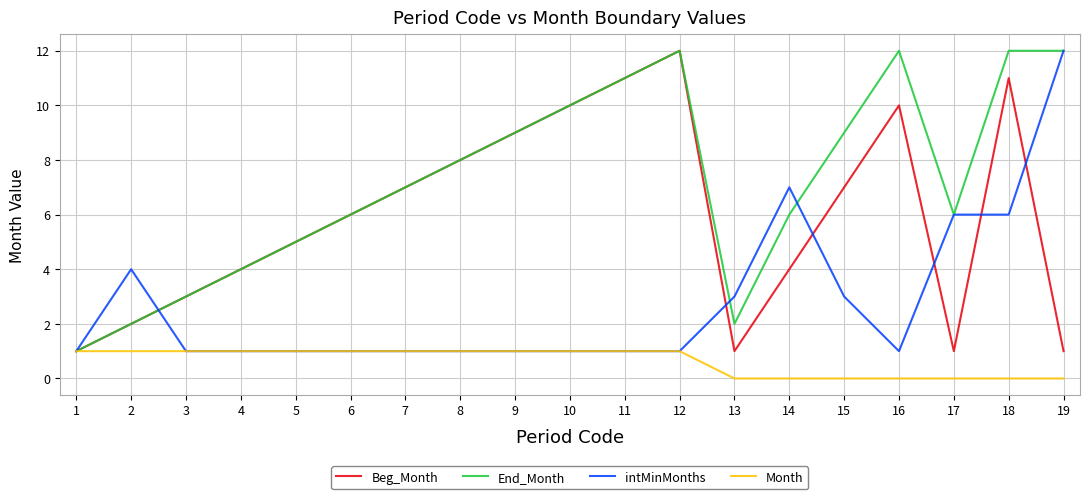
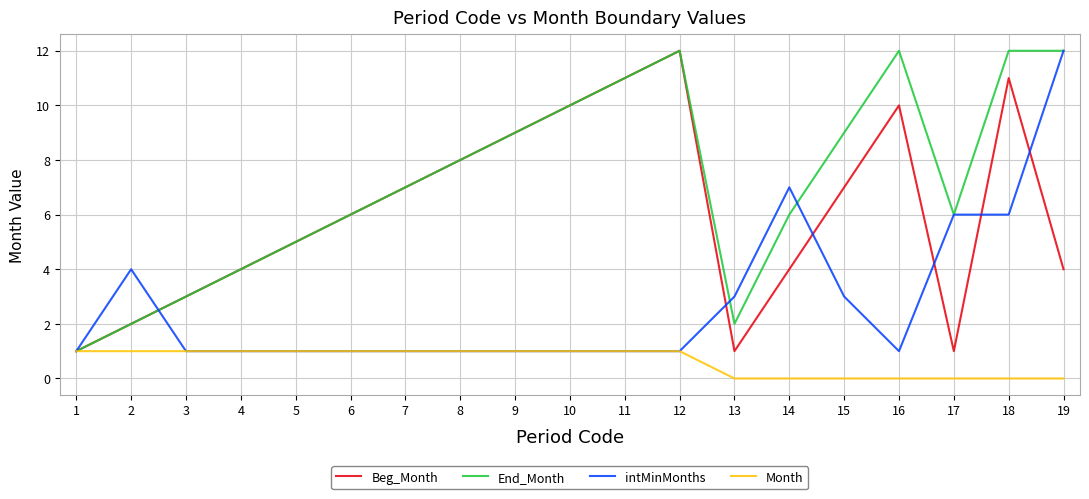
Beg_Month, 19: 1 -> 4
